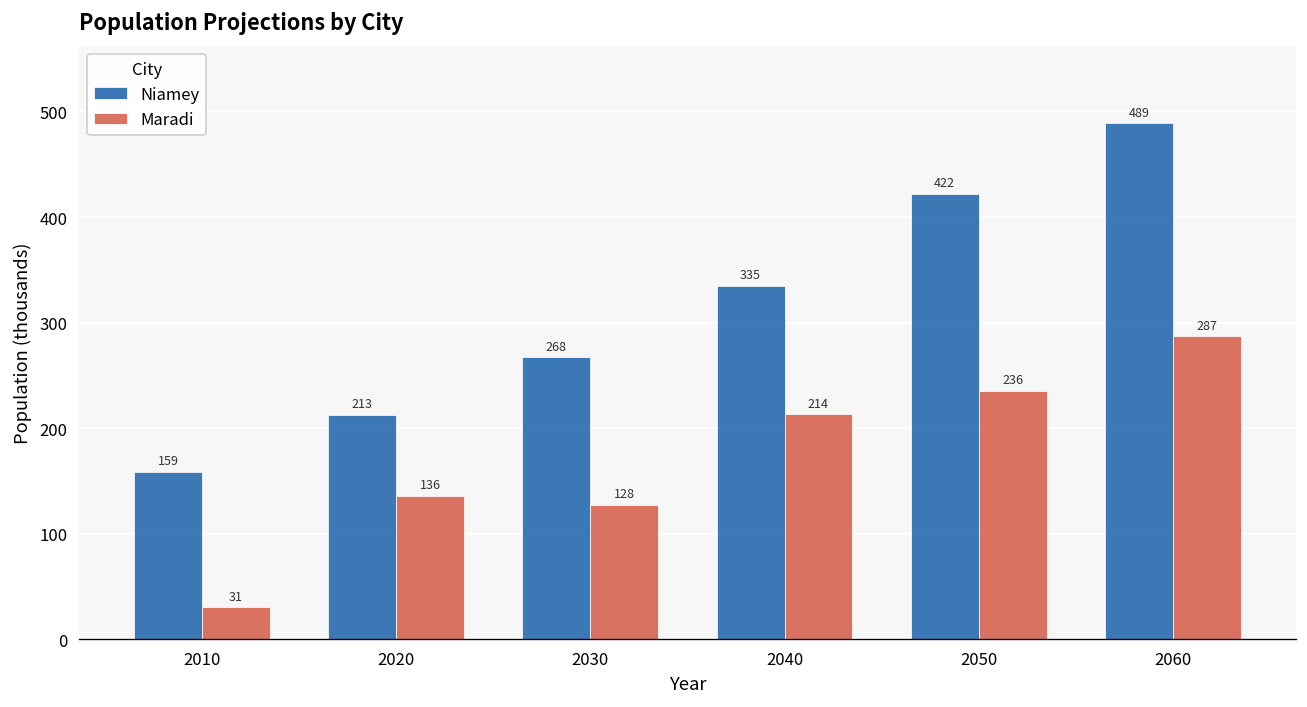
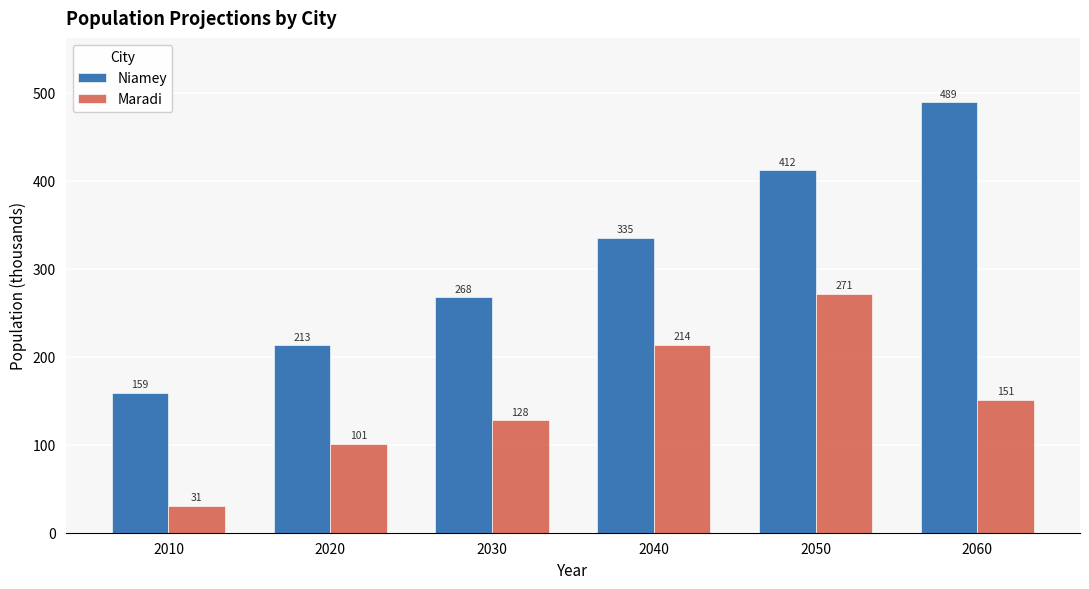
Maradi, 2020: 136 -> 101
Niamey, 2050: 422 -> 412
Maradi, 2050: 236 -> 271
Maradi, 2060: 287 -> 151
